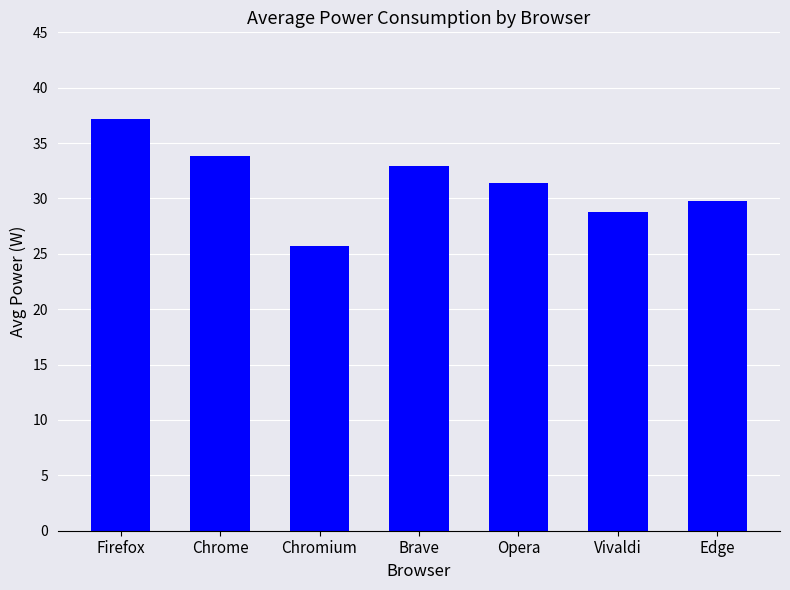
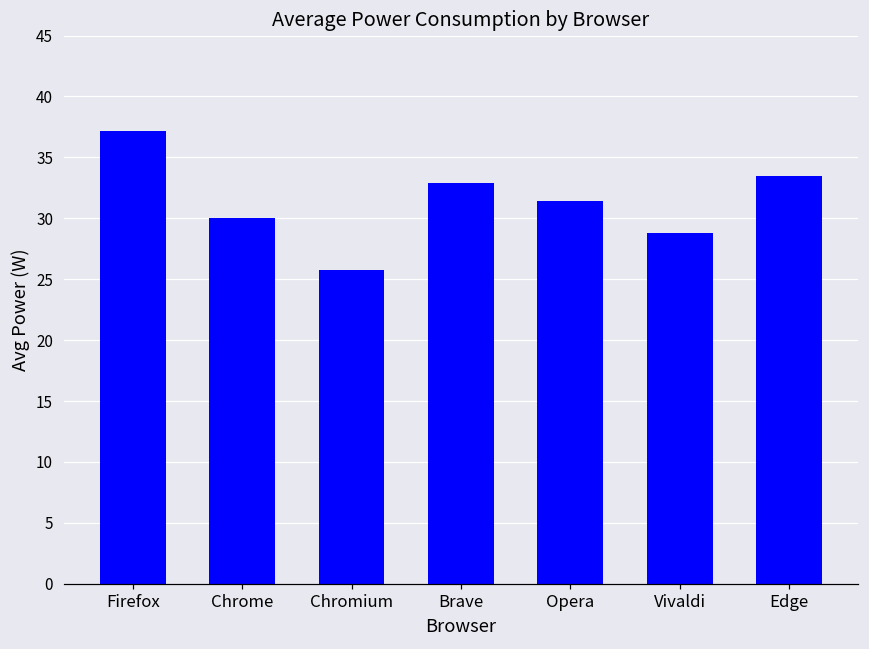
Chrome: 33.8 -> 30.0
Edge: 29.7 -> 33.5
